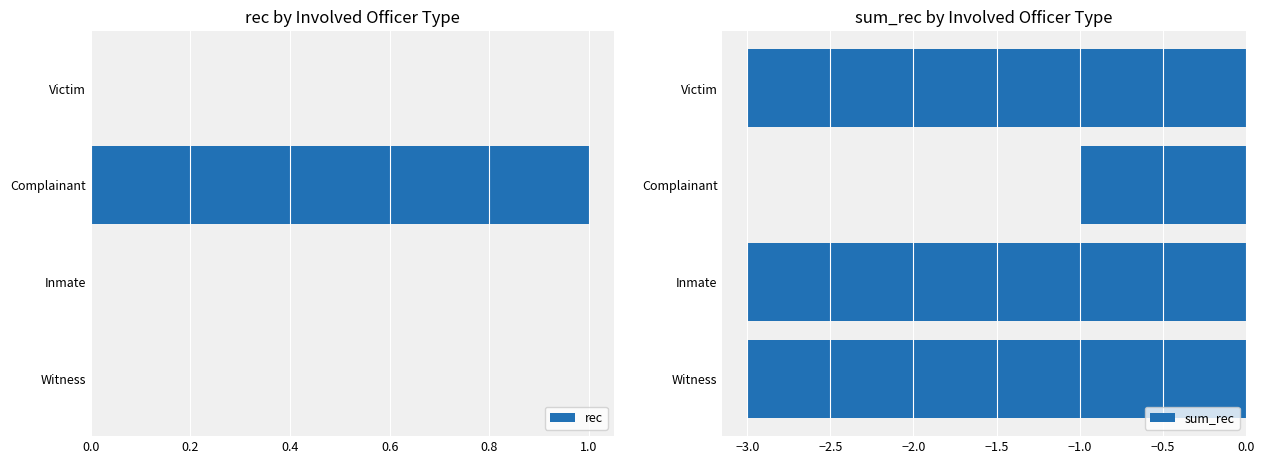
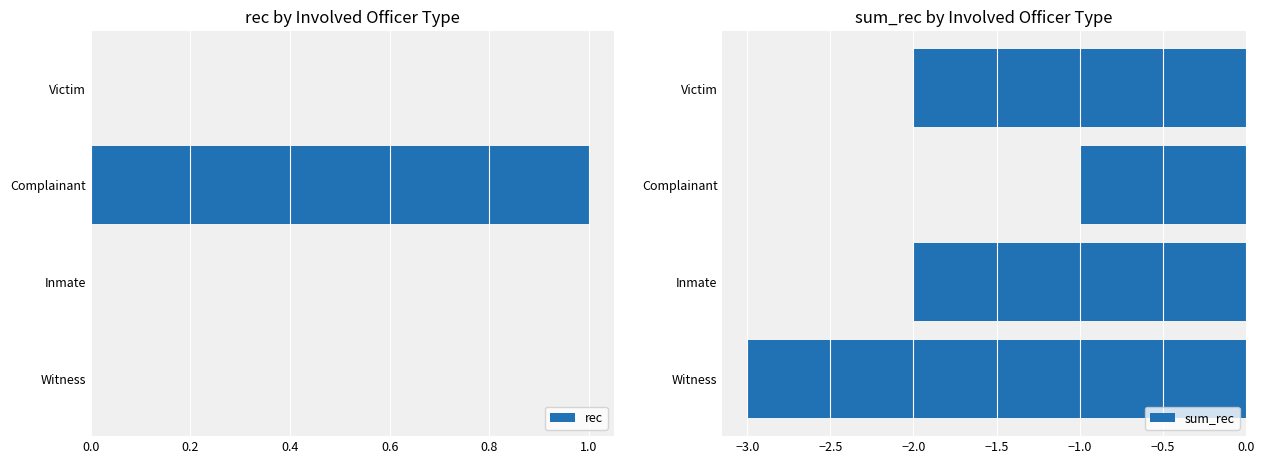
sum_rec by Involved Officer Type, Victim: -3.00 -> -2.00
sum_rec by Involved Officer Type, Inmate: -3.00 -> -2.00
